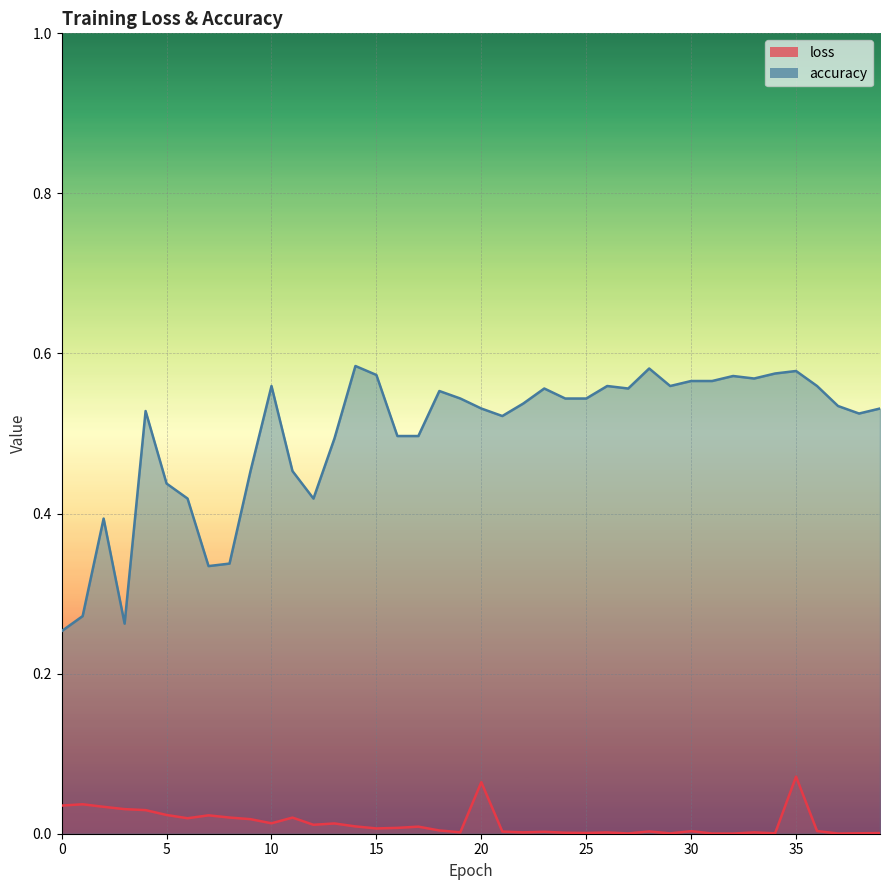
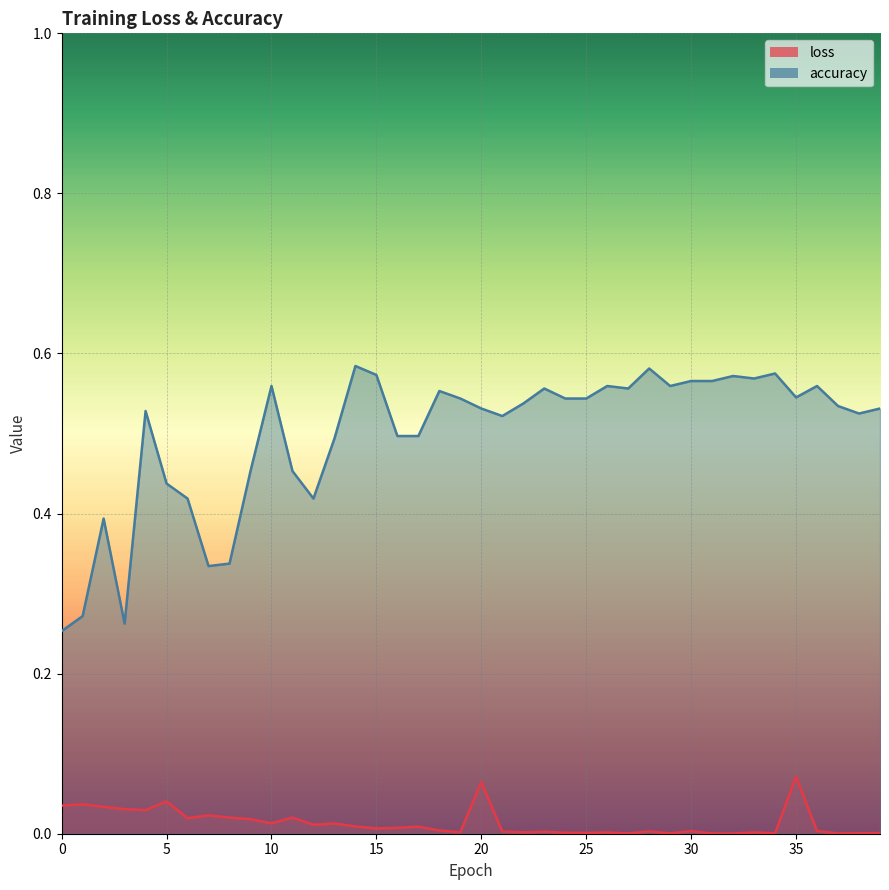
loss, 5: 0.02 -> 0.04
accuracy, 35: 0.58 -> 0.55
